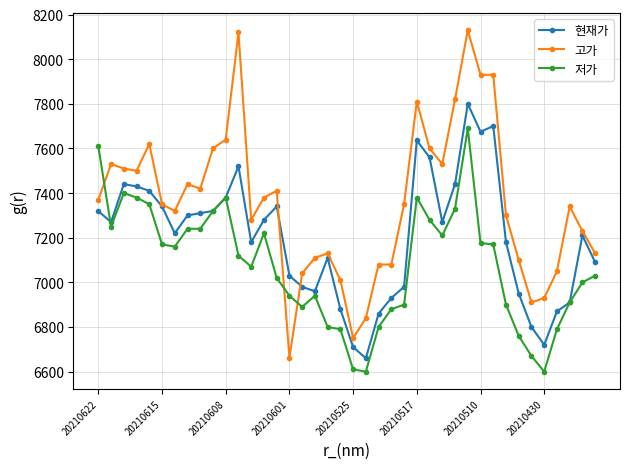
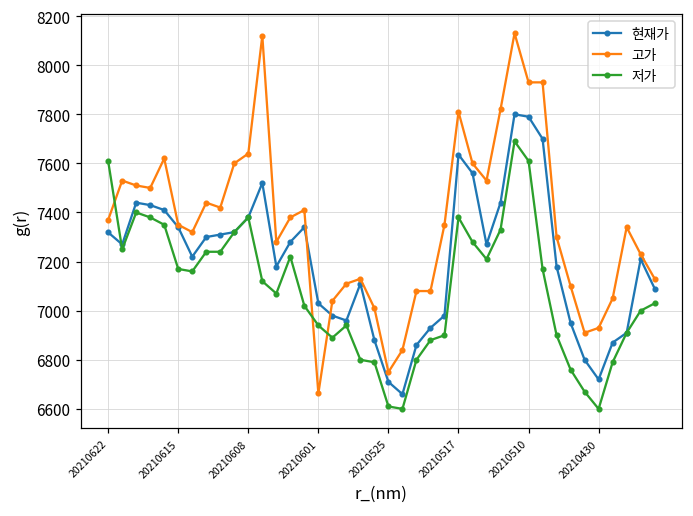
현재가, 20210510: 7680 -> 7790
저가, 20210510: 7180 -> 7610
